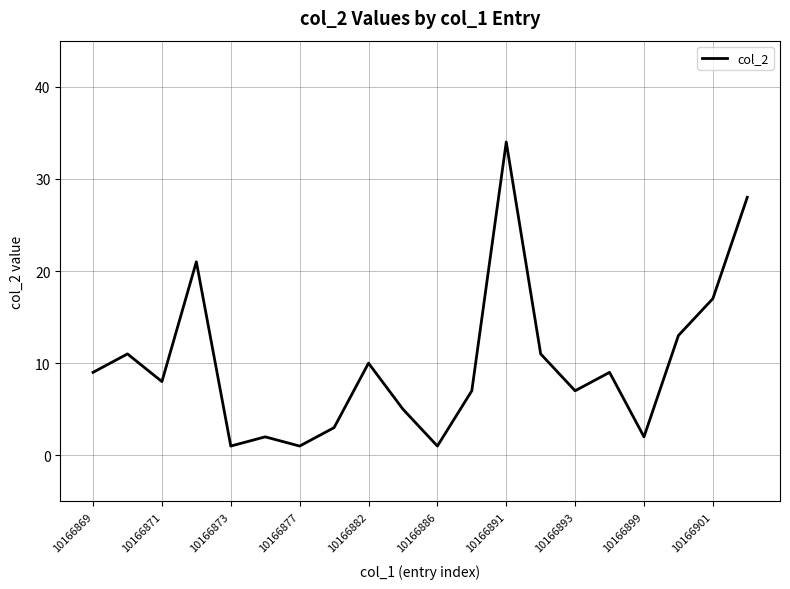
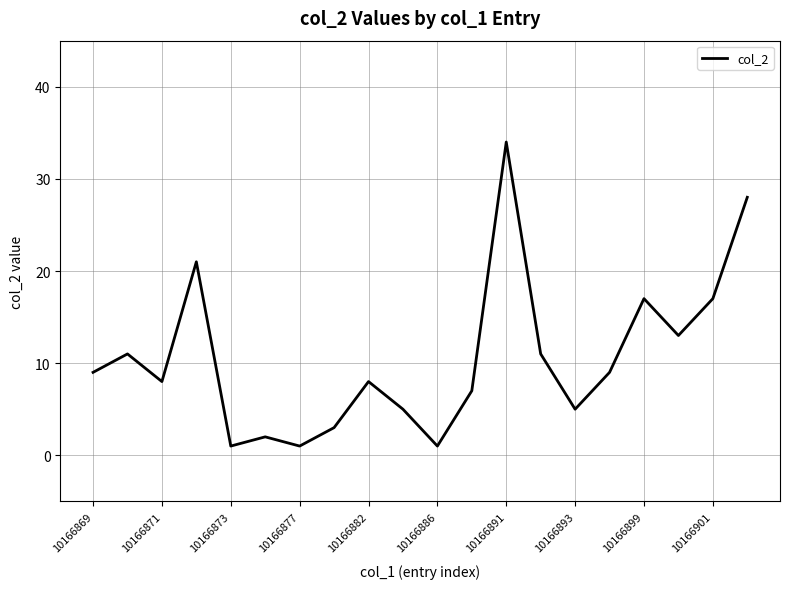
10166882: 10 -> 8
10166893: 7 -> 5
10166899: 2 -> 17
